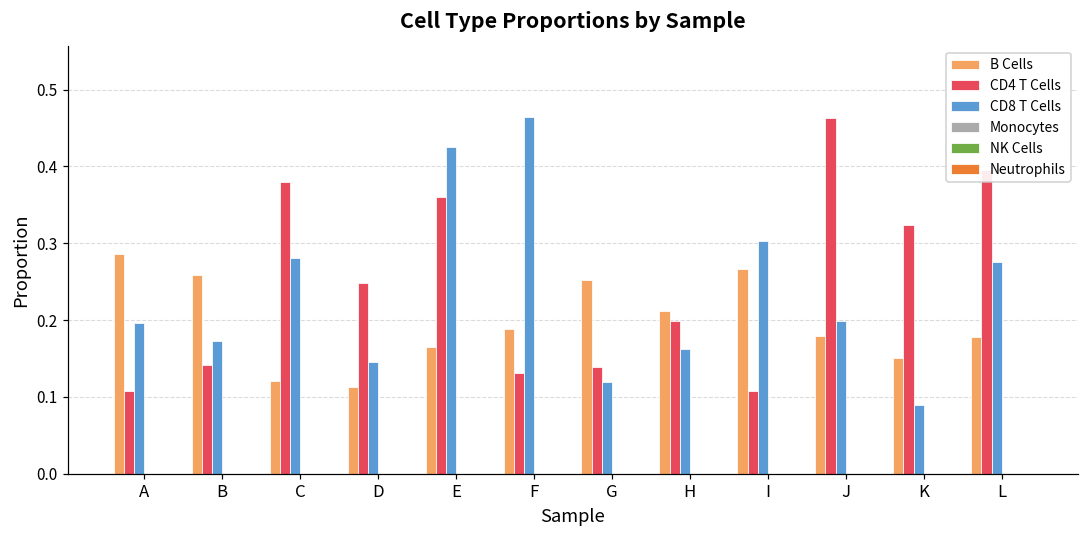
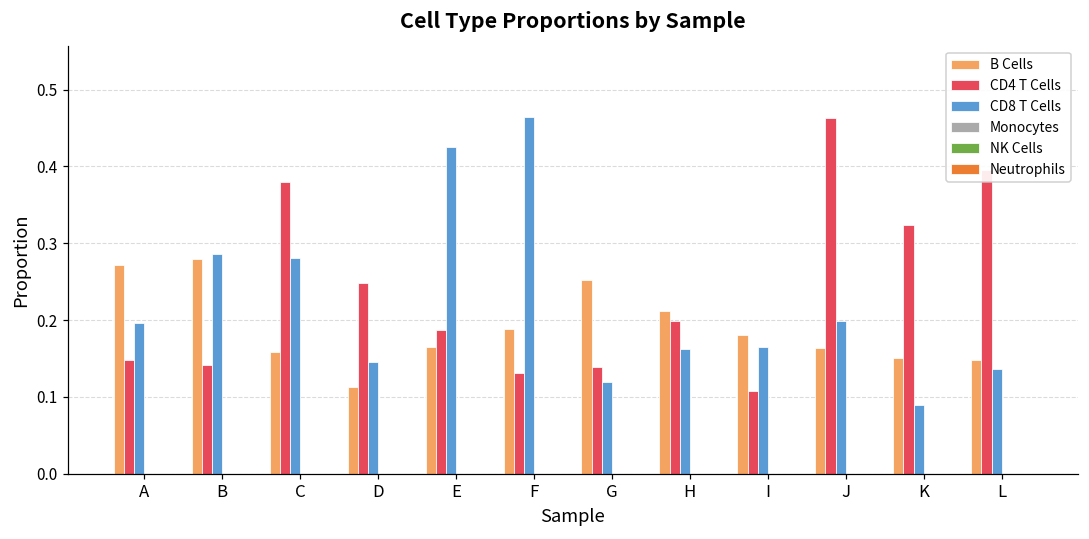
B Cells, A: 0.29 -> 0.27
CD4 T Cells, A: 0.11 -> 0.15
B Cells, B: 0.26 -> 0.28
CD8 T Cells, B: 0.17 -> 0.29
B Cells, C: 0.12 -> 0.16
CD4 T Cells, E: 0.36 -> 0.19
B Cells, I: 0.27 -> 0.18
CD8 T Cells, I: 0.30 -> 0.16
B Cells, J: 0.18 -> 0.16
B Cells, L: 0.18 -> 0.15
CD8 T Cells, L: 0.28 -> 0.14
